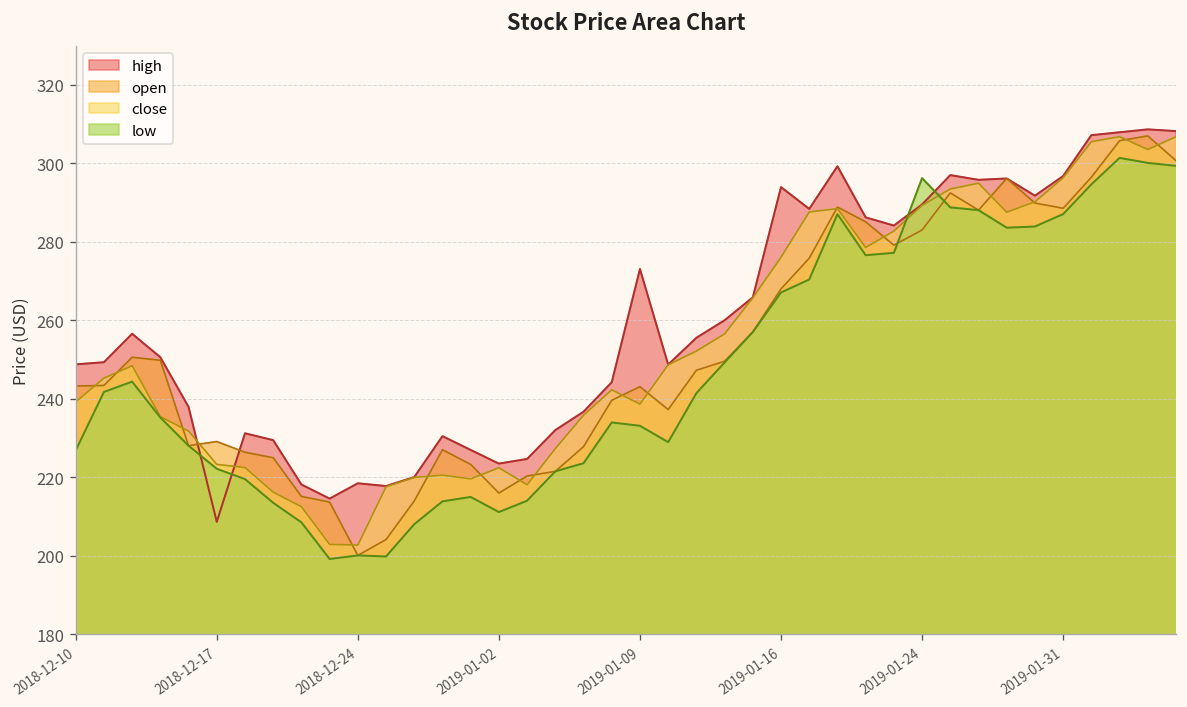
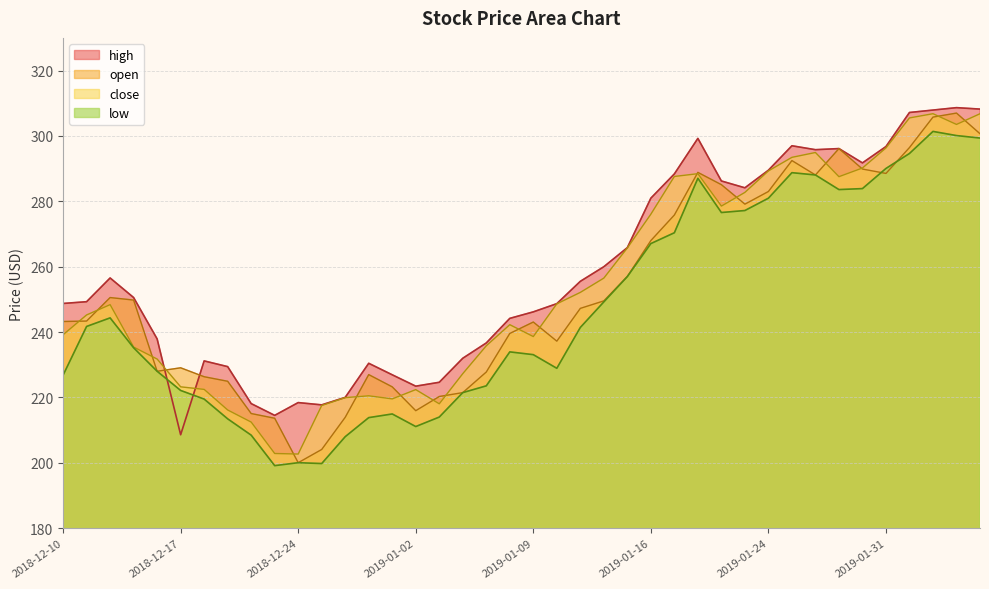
high, 2019-01-09: 273 -> 246
high, 2019-01-16: 294 -> 281
low, 2019-01-24: 296 -> 281
low, 2019-01-31: 287 -> 290
